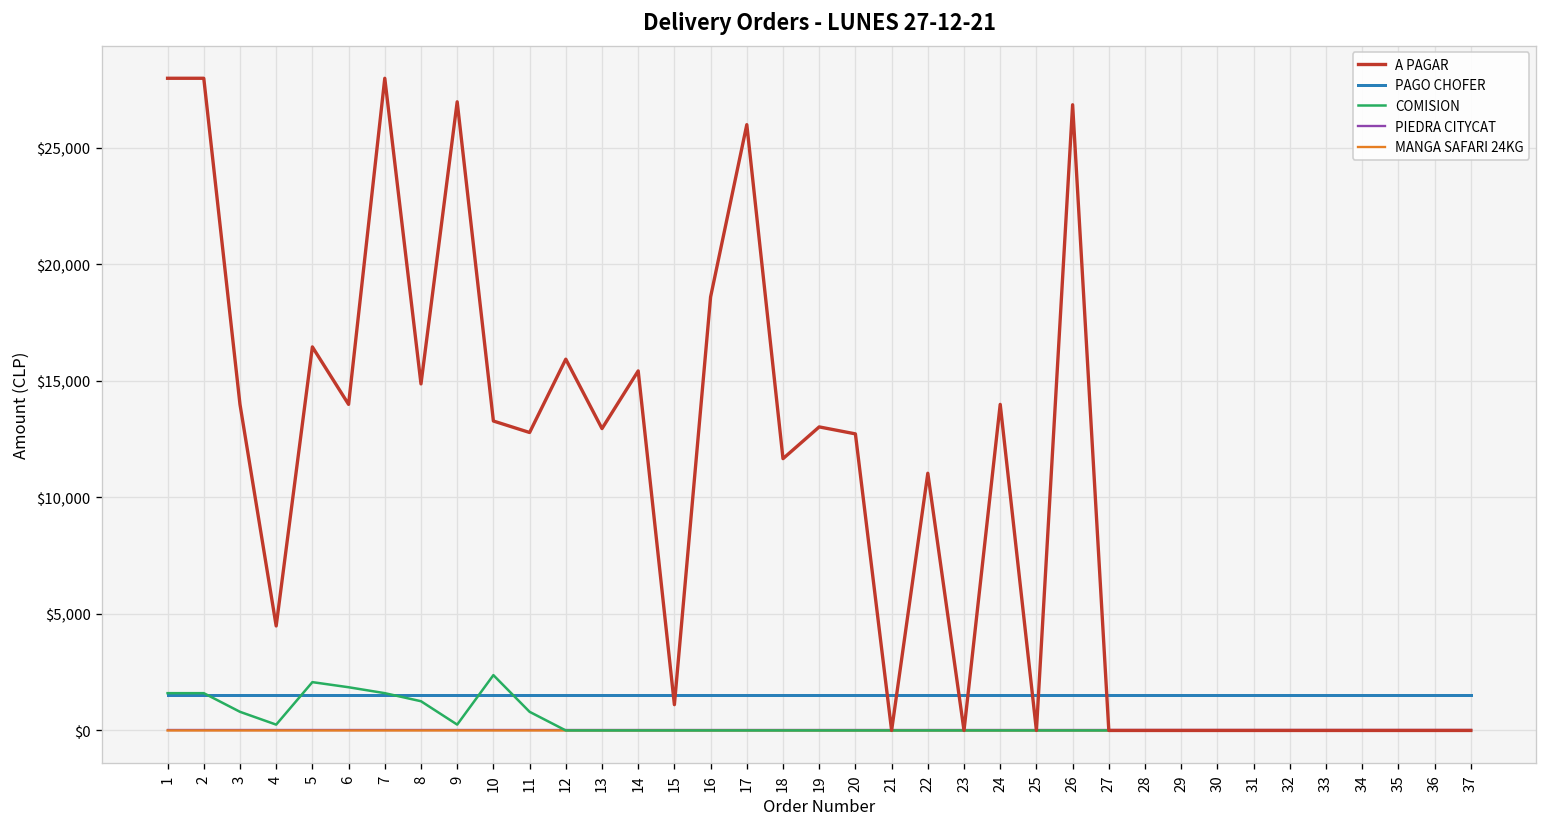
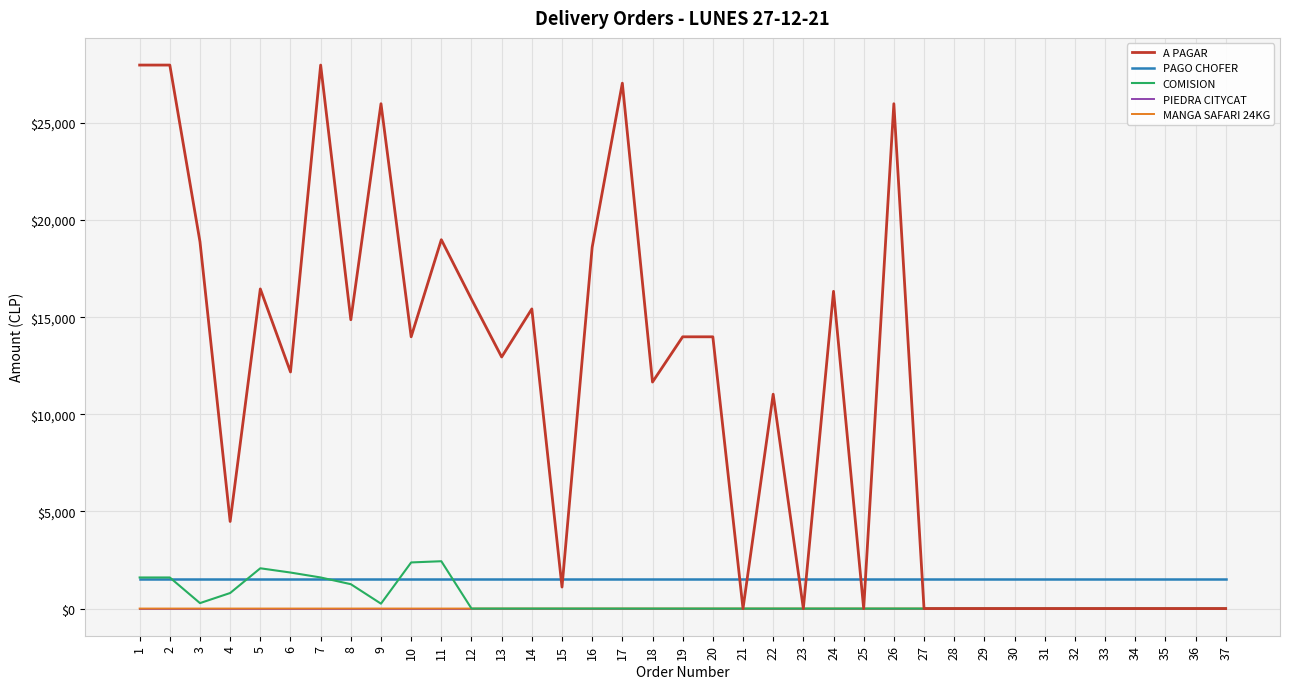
A PAGAR, 3: $14,000 -> $18,900
COMISION, 3: $800 -> $300
COMISION, 4: $300 -> $800
A PAGAR, 6: $14,000 -> $12,200
A PAGAR, 9: $27,000 -> $26,000
A PAGAR, 10: $13,300 -> $14,000
A PAGAR, 11: $12,800 -> $19,000
COMISION, 11: $800 -> $2,400
A PAGAR, 17: $26,000 -> $27,000
A PAGAR, 19: $13,000 -> $14,000
A PAGAR, 20: $12,700 -> $14,000
A PAGAR, 24: $14,000 -> $16,300
A PAGAR, 26: $26,800 -> $26,000
